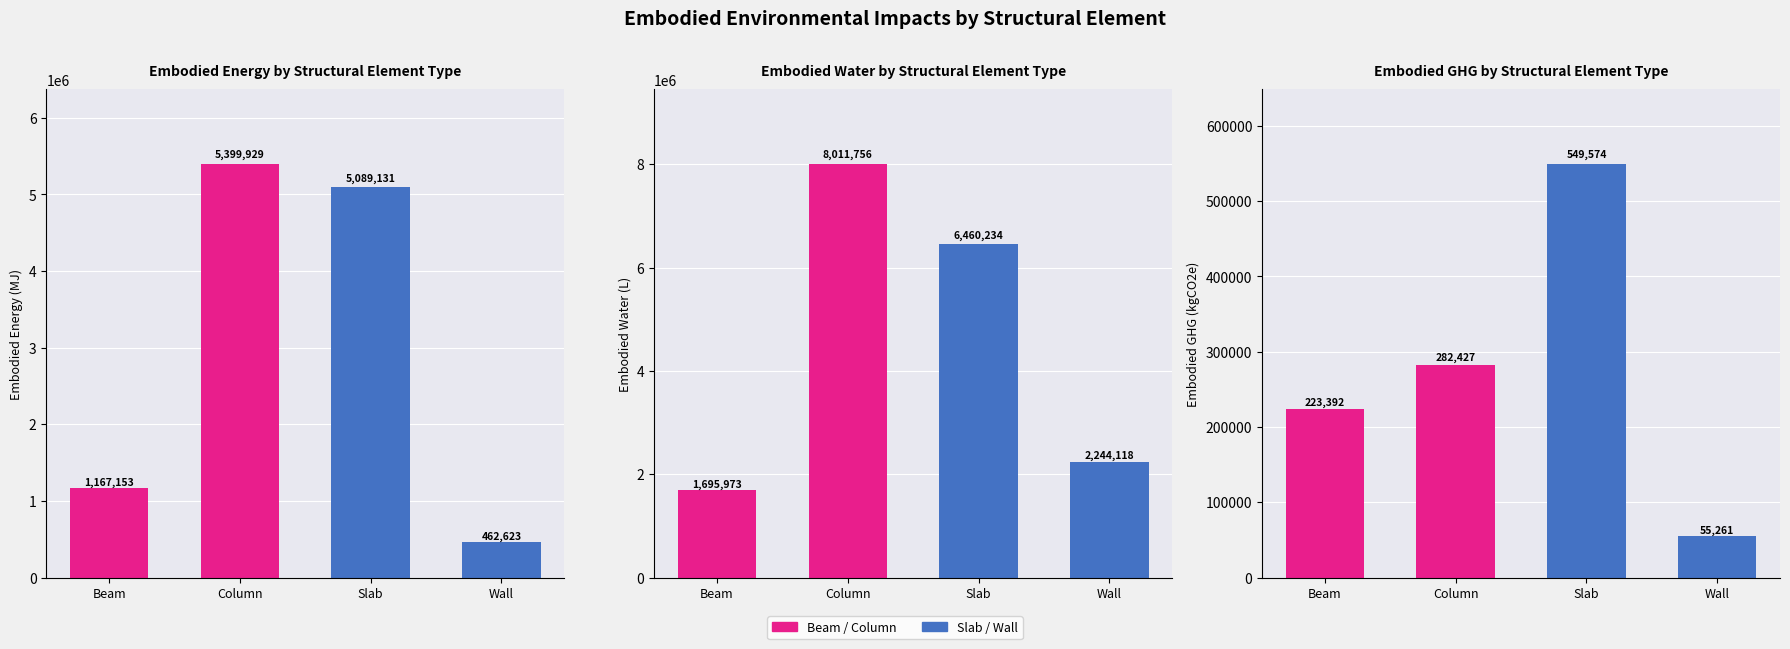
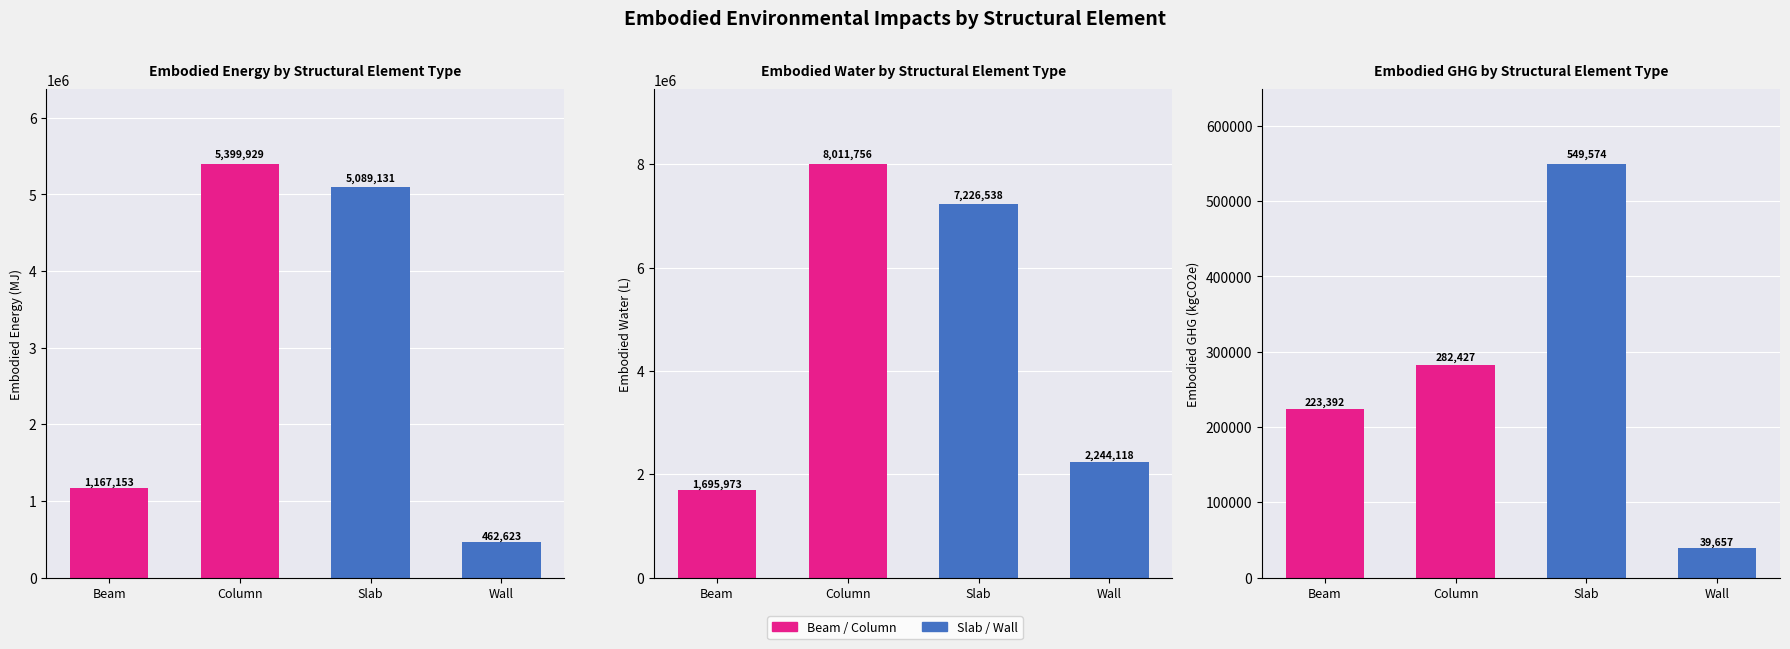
Embodied Water by Structural Element Type, Slab: 6,460,234 -> 7,226,538
Embodied GHG by Structural Element Type, Wall: 55,261 -> 39,657
